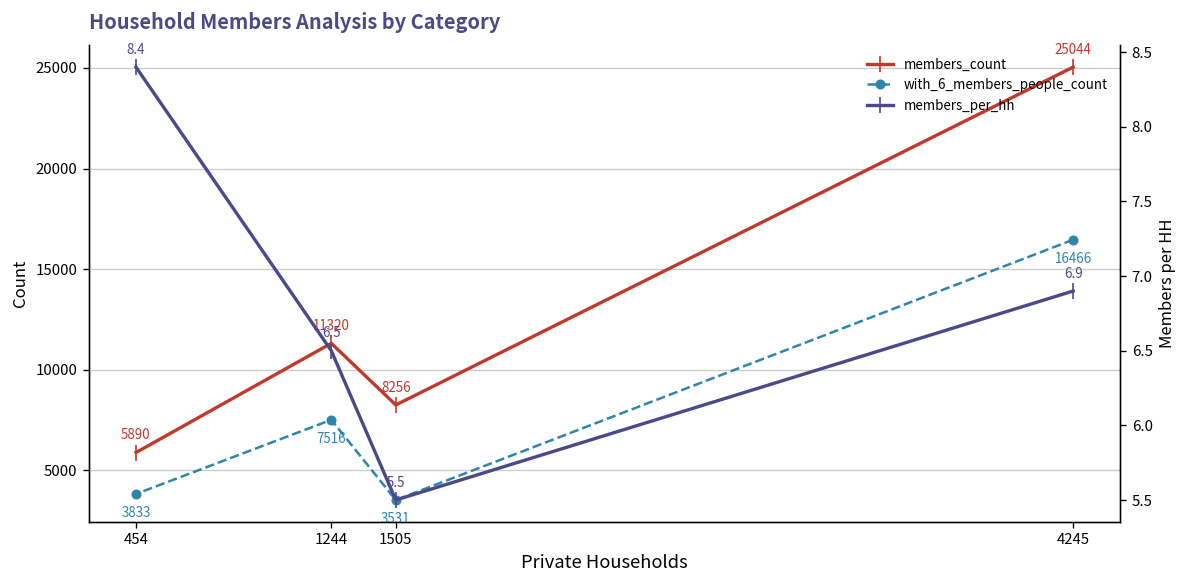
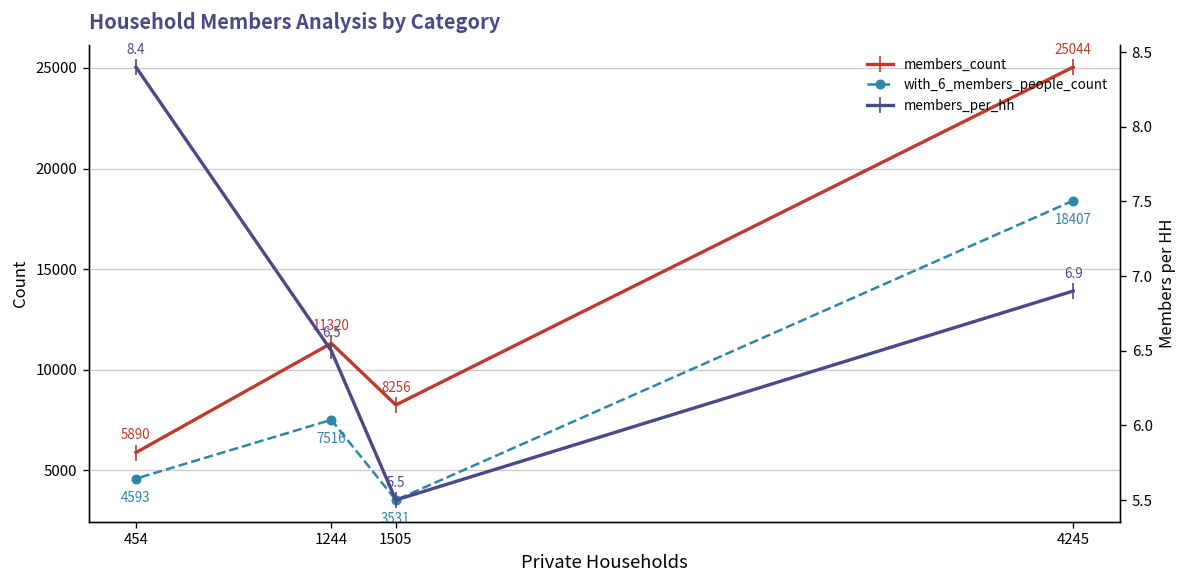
with_6_members_people_count, 454: 3833 -> 4593
with_6_members_people_count, 4245: 16466 -> 18407
